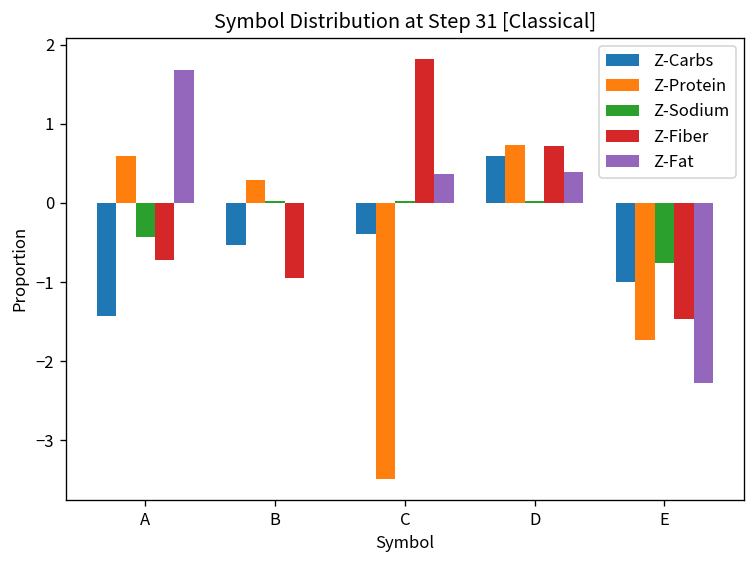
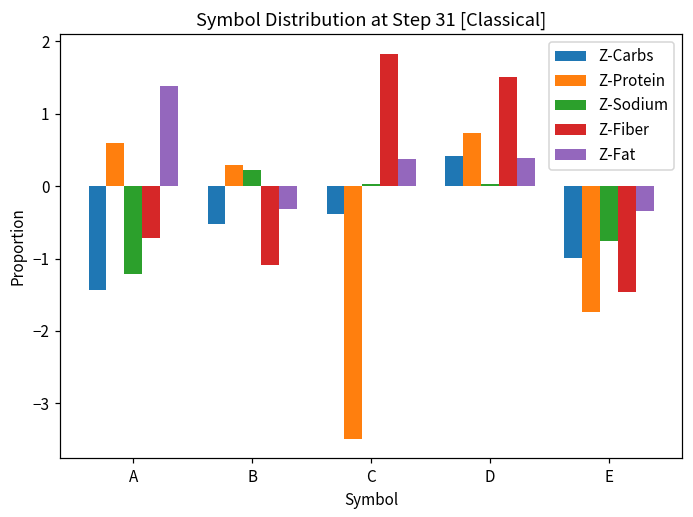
Z-Sodium, A: -0.4 -> -1.2
Z-Fat, A: 1.7 -> 1.4
Z-Sodium, B: 0.0 -> 0.2
Z-Fiber, B: -1.0 -> -1.1
Z-Fat, B: 0.0 -> -0.3
Z-Carbs, D: 0.6 -> 0.4
Z-Fiber, D: 0.7 -> 1.5
Z-Fat, E: -2.3 -> -0.4
